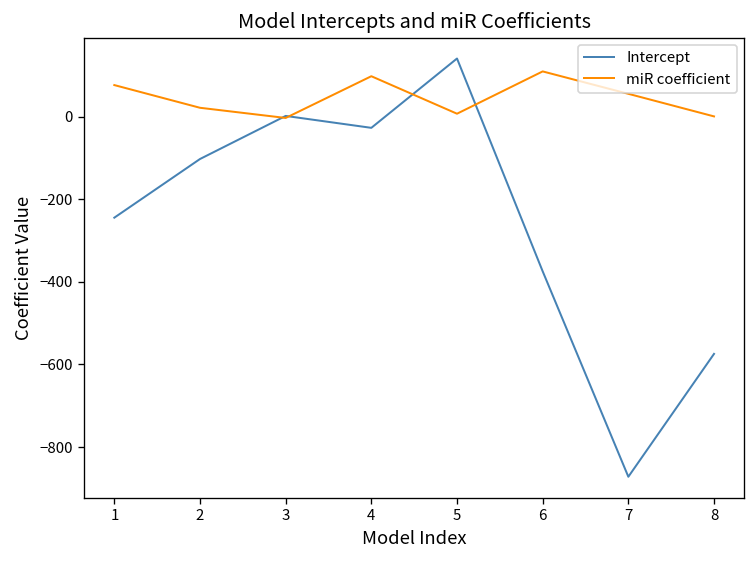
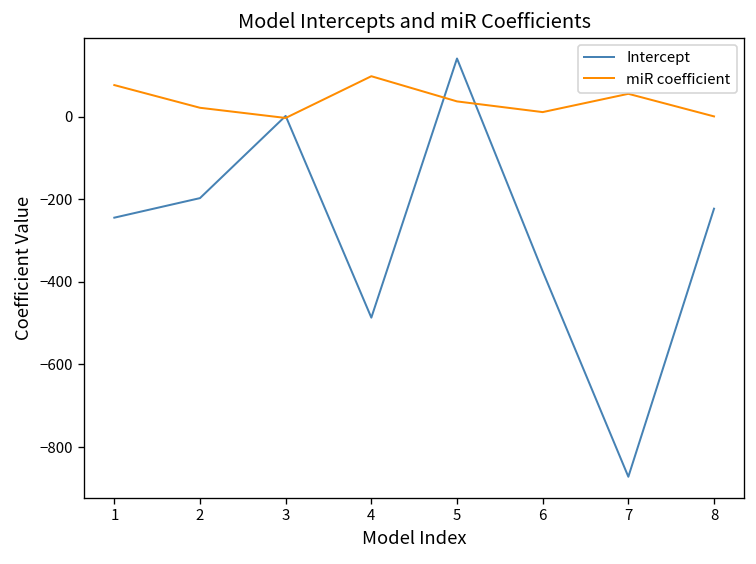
Intercept, 2: -100 -> -200
Intercept, 4: -30 -> -490
miR coefficient, 5: 10 -> 40
miR coefficient, 6: 110 -> 10
Intercept, 8: -570 -> -220
